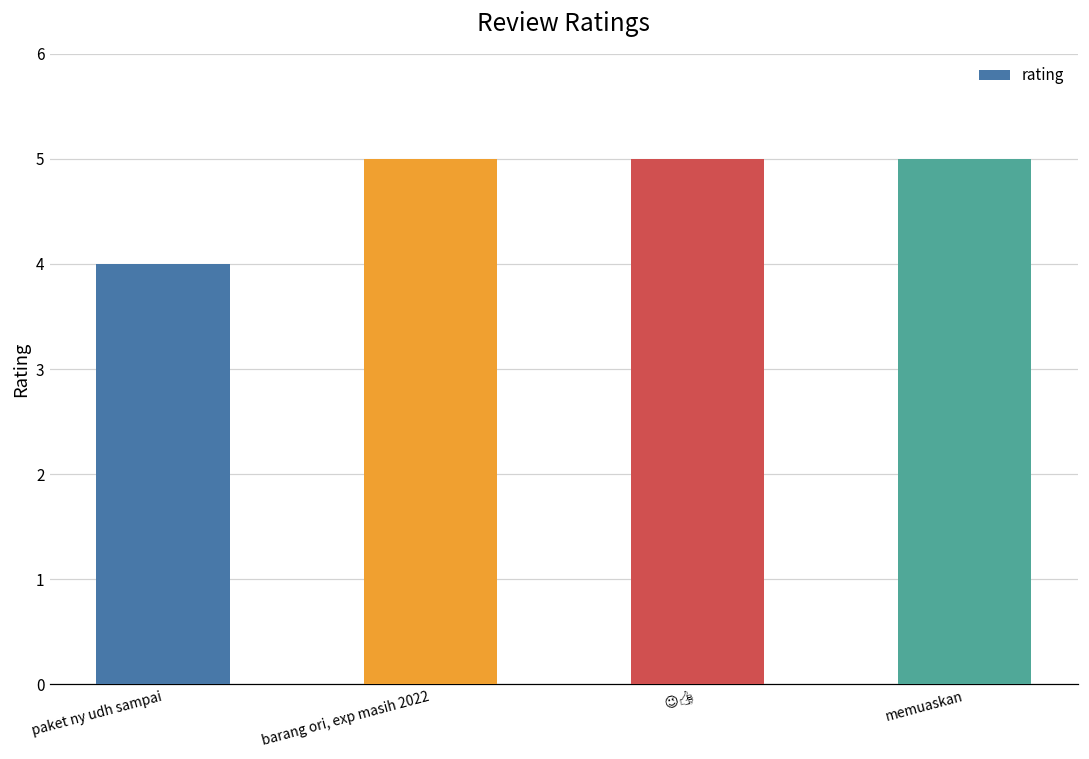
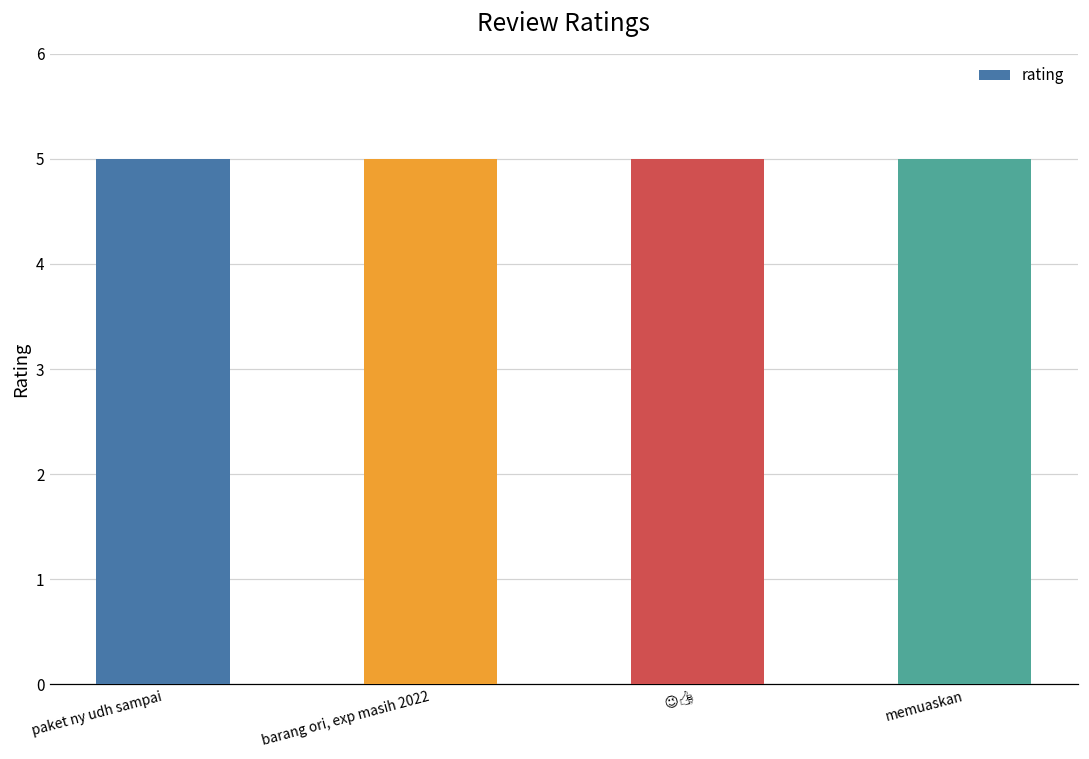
paket ny udh sampai: 4 -> 5
